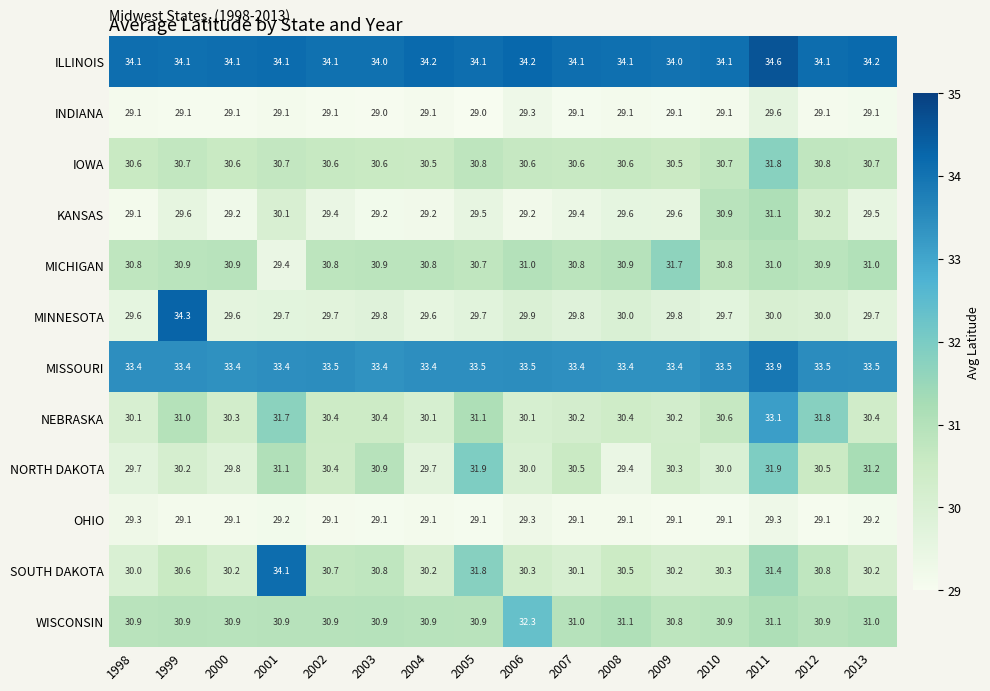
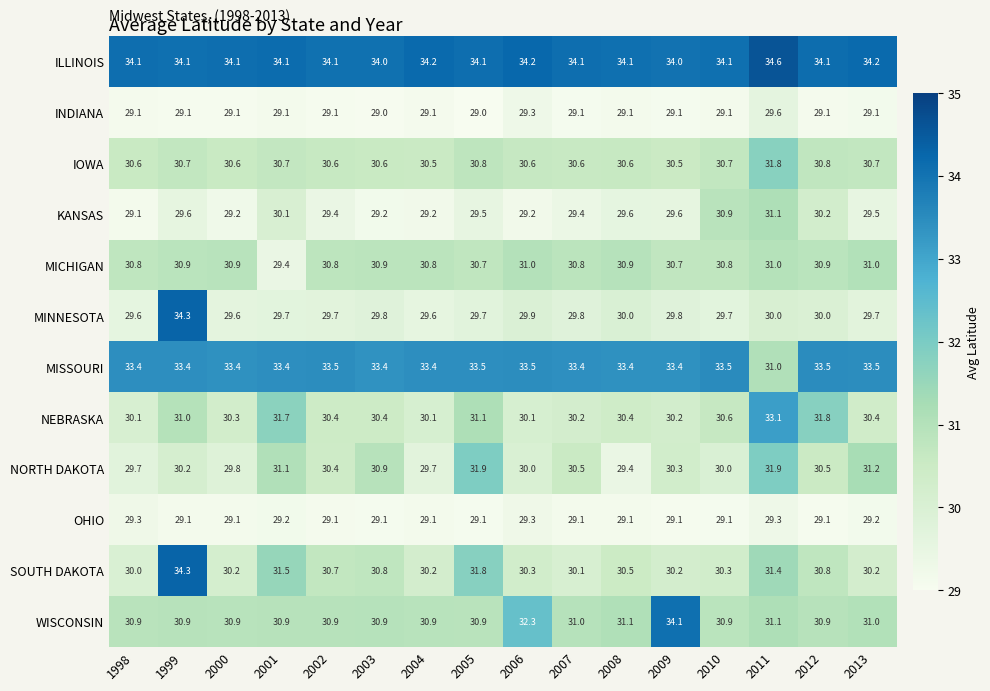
MICHIGAN, 2009: 31.7 -> 30.7
MISSOURI, 2011: 33.9 -> 31.0
SOUTH DAKOTA, 1999: 30.6 -> 34.3
SOUTH DAKOTA, 2001: 34.1 -> 31.5
WISCONSIN, 2009: 30.8 -> 34.1
